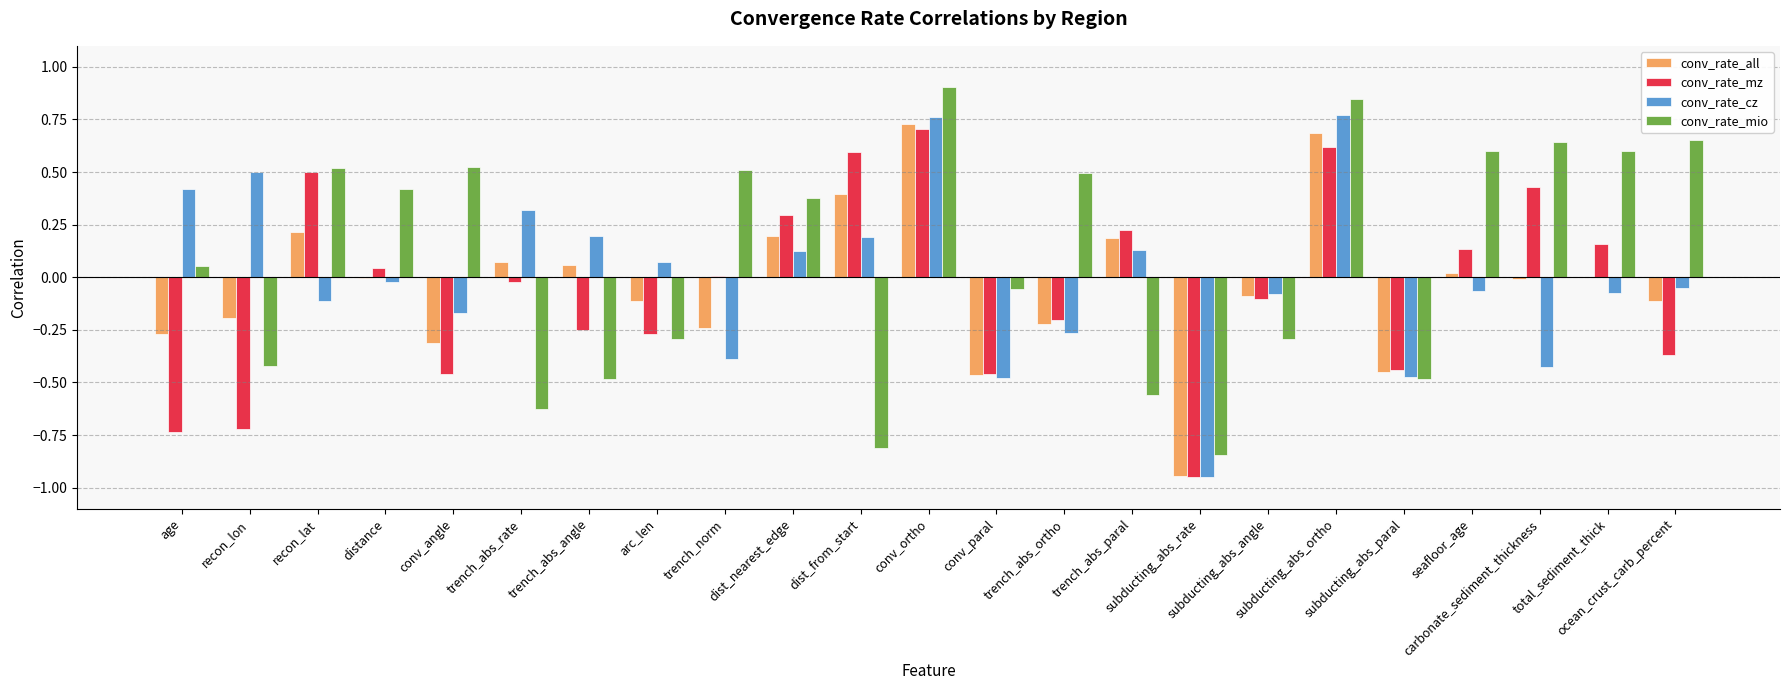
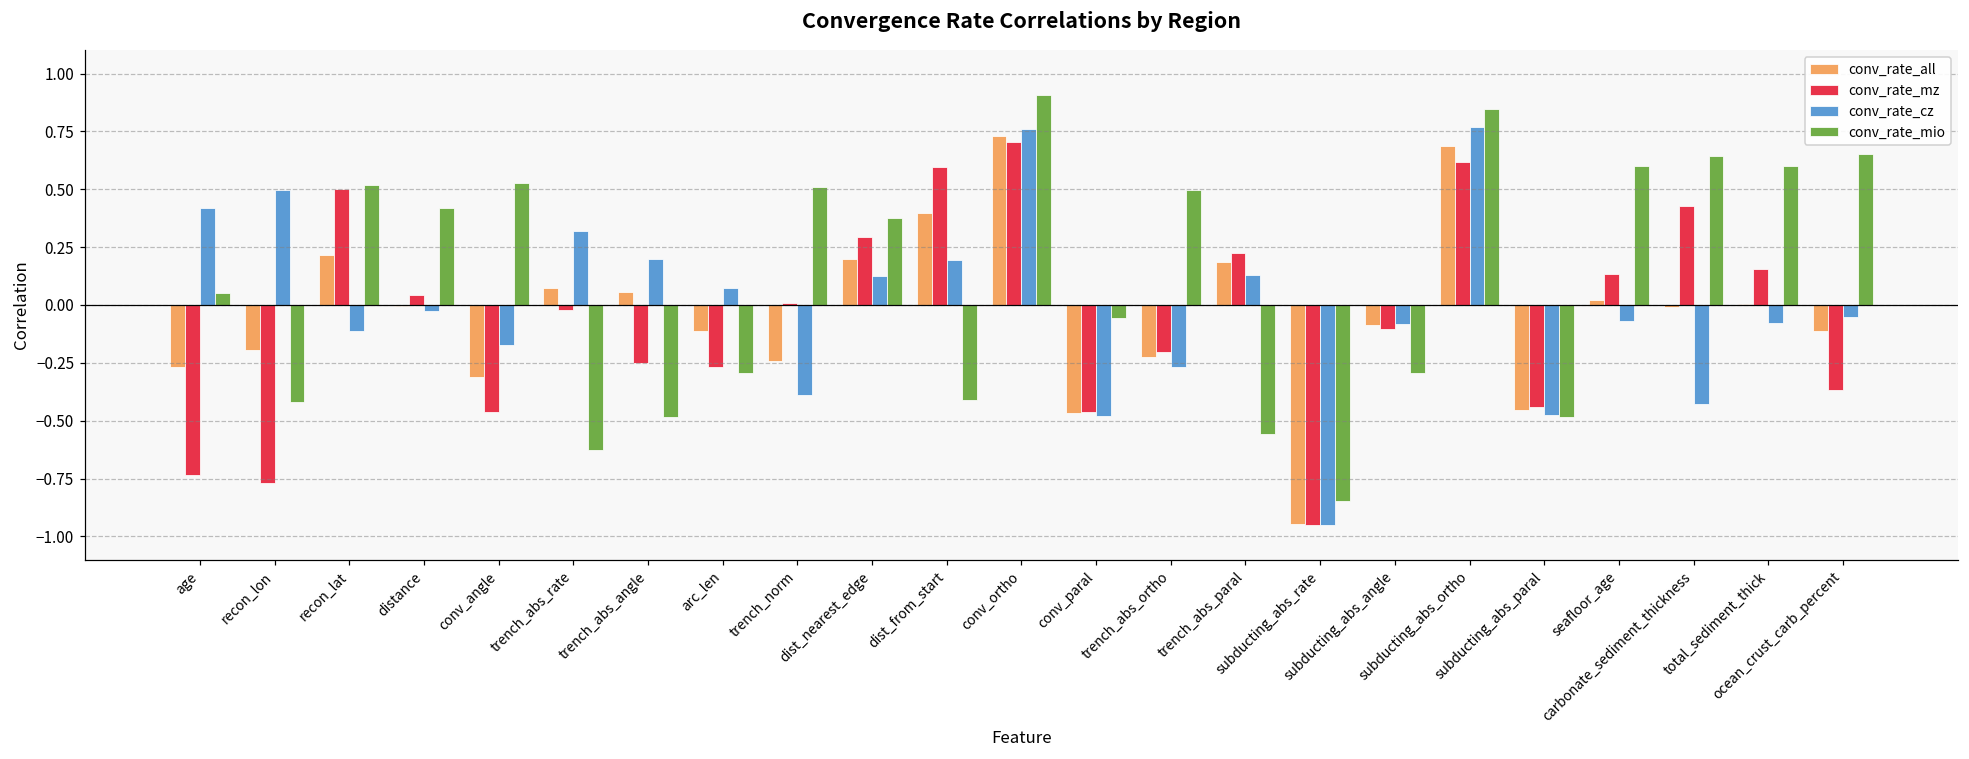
conv_rate_mz, recon_lon: -0.72 -> -0.77
conv_rate_mio, dist_from_start: -0.81 -> -0.41
